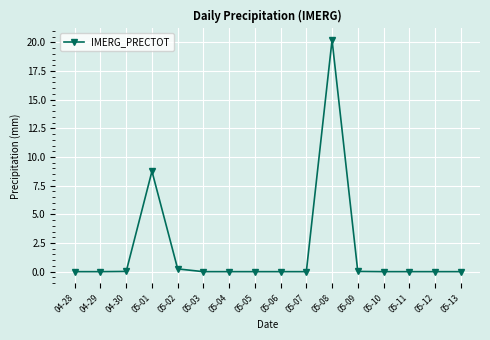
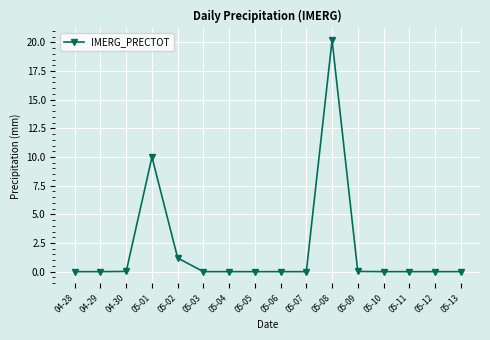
05-01: 8.8 -> 10.0
05-02: 0.2 -> 1.2
